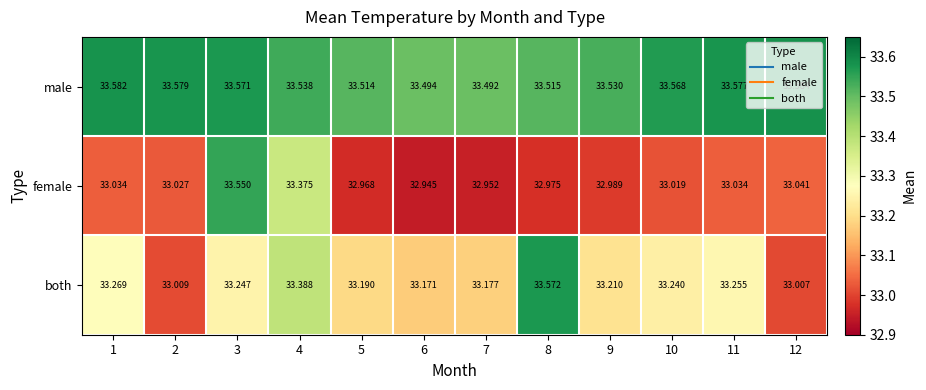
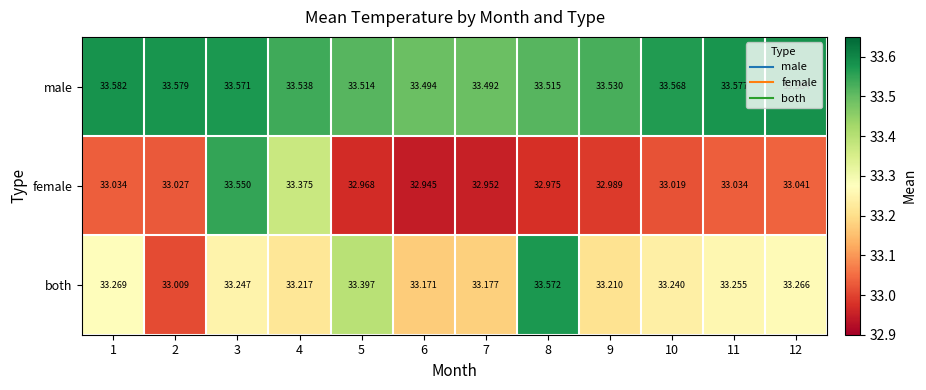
both, 4: 33.388 -> 33.217
both, 5: 33.190 -> 33.397
both, 12: 33.007 -> 33.266
